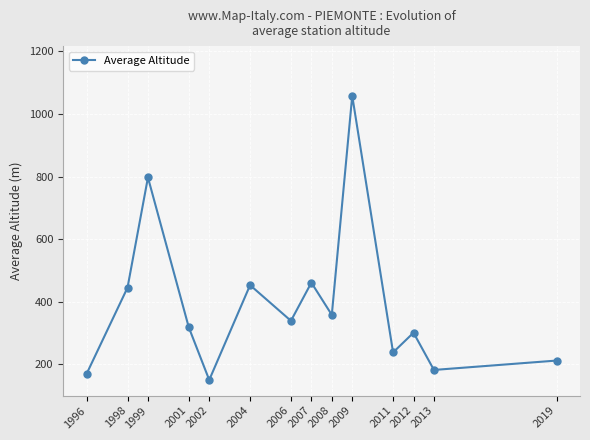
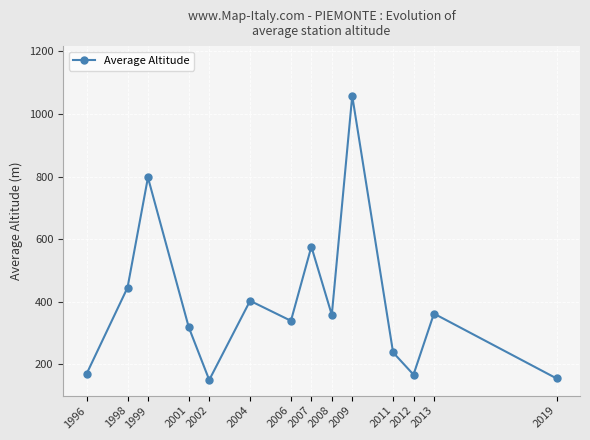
2004: 450 -> 400
2007: 460 -> 580
2012: 300 -> 170
2013: 180 -> 360
2019: 210 -> 160
